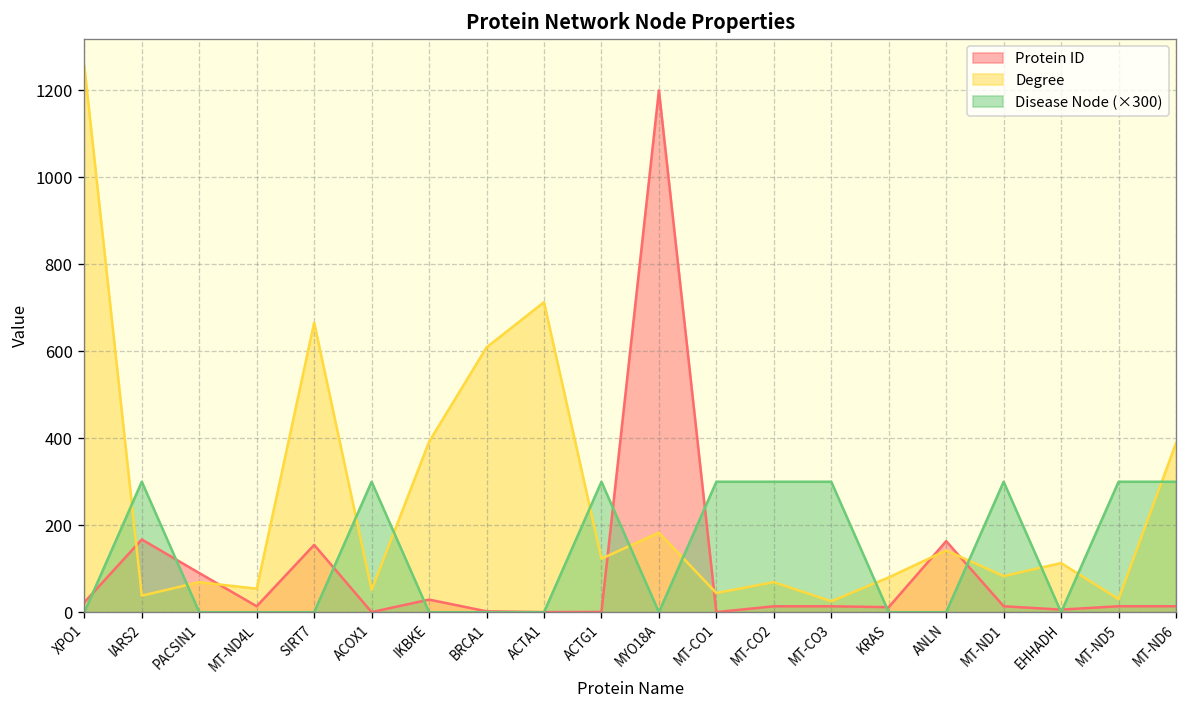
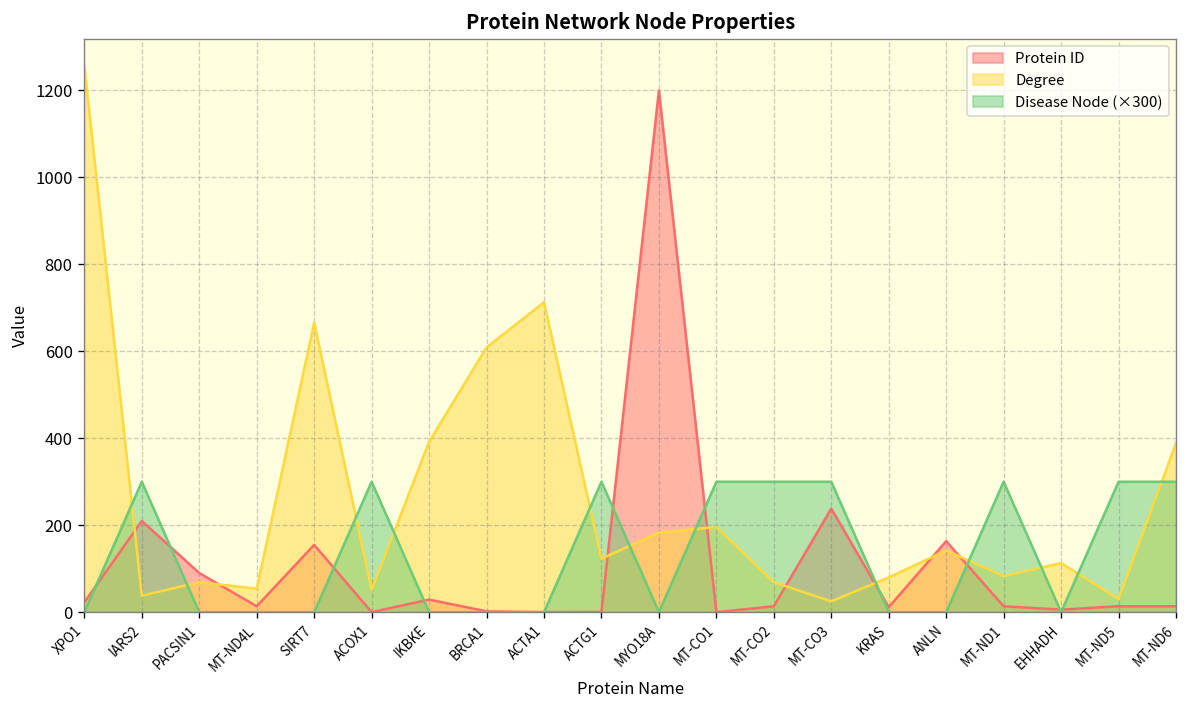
Protein ID, IARS2: 170 -> 210
Degree, MT-CO1: 40 -> 200
Protein ID, MT-CO3: 10 -> 240
